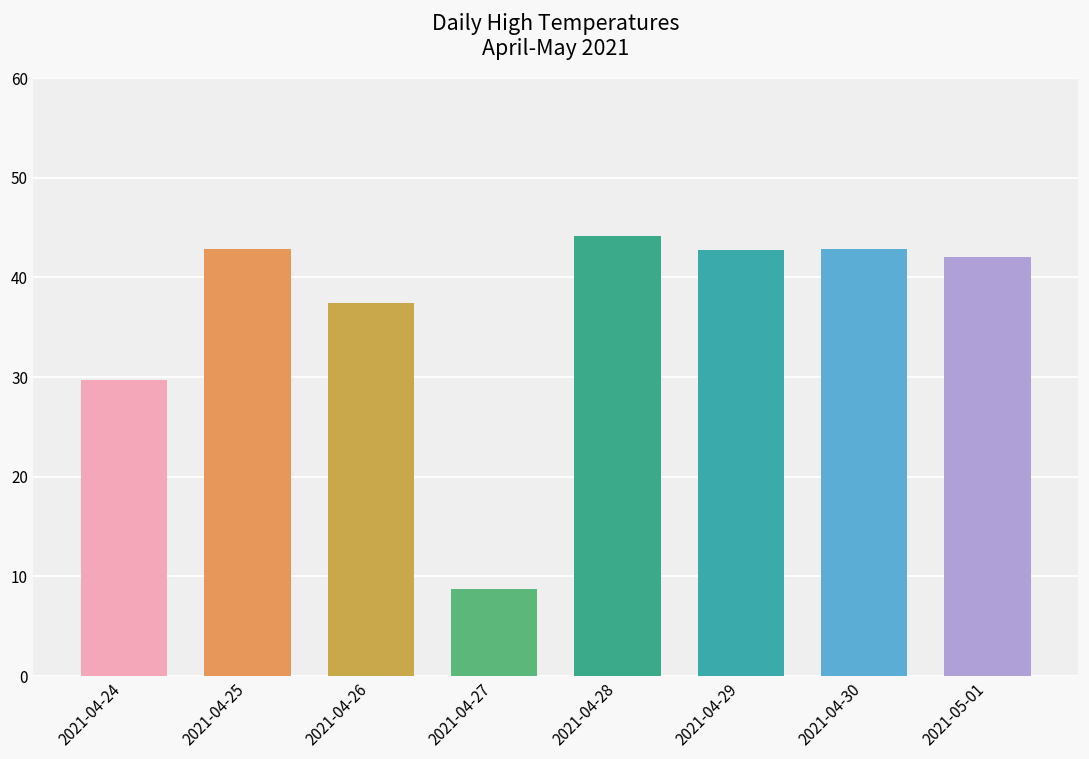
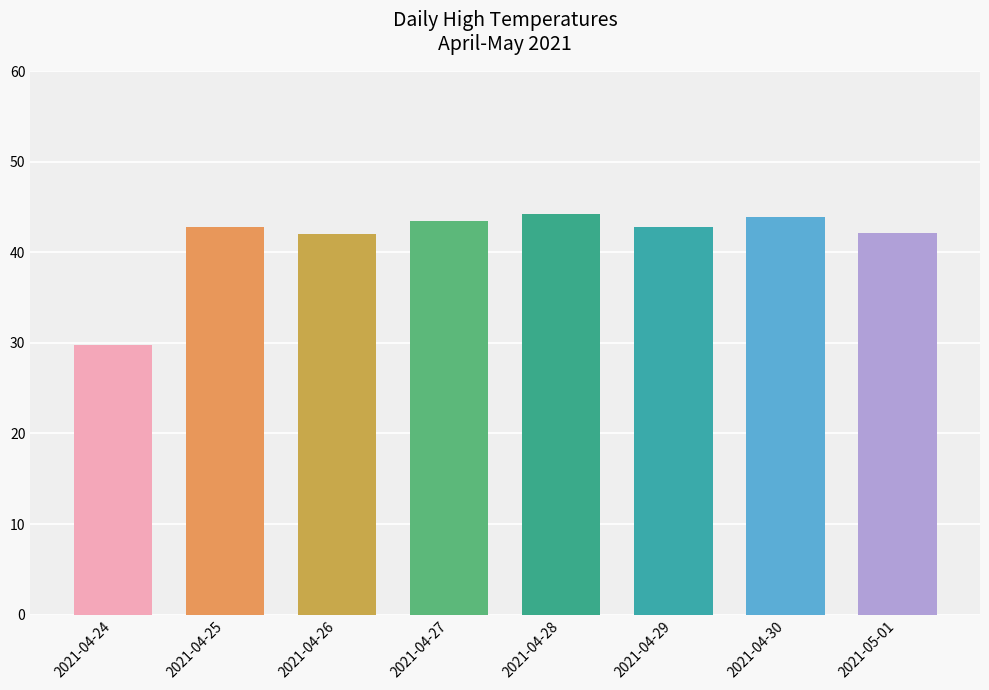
2021-04-26: 37 -> 42
2021-04-27: 9 -> 43
2021-04-30: 43 -> 44
